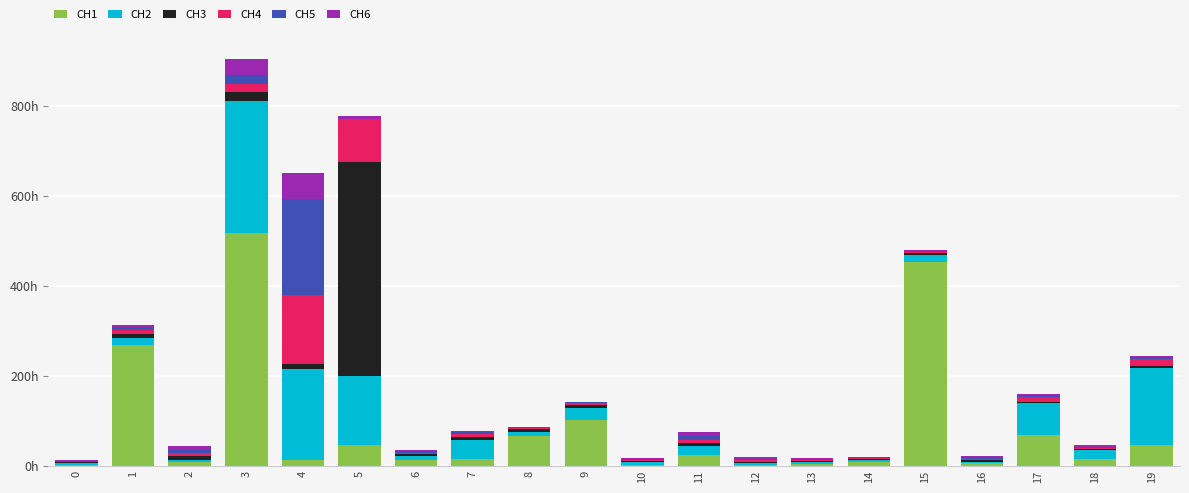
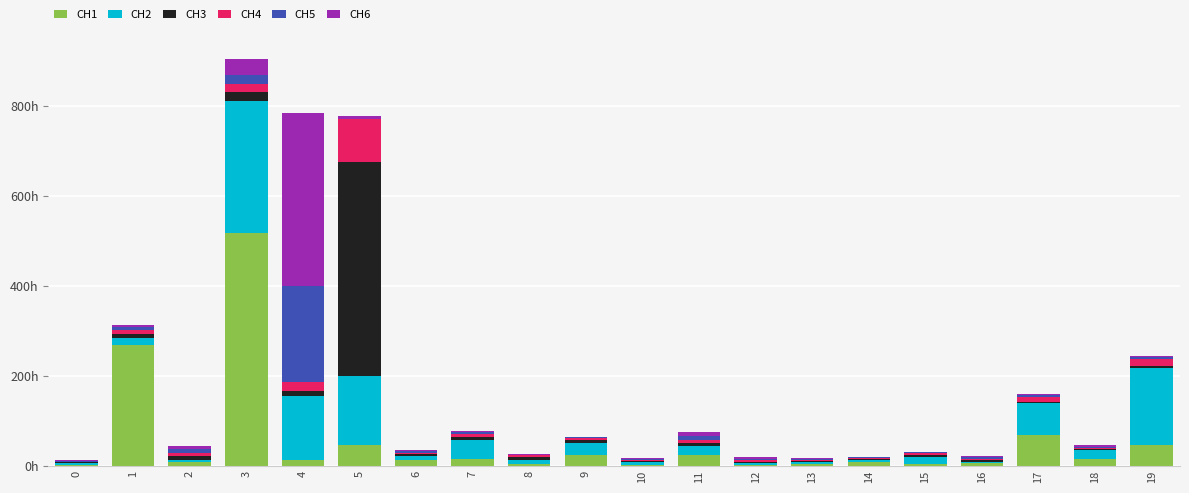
CH2, 4: 200h -> 140h
CH4, 4: 150h -> 20h
CH6, 4: 60h -> 380h
CH1, 8: 70h -> 0h
CH1, 9: 100h -> 20h
CH1, 15: 450h -> 0h
